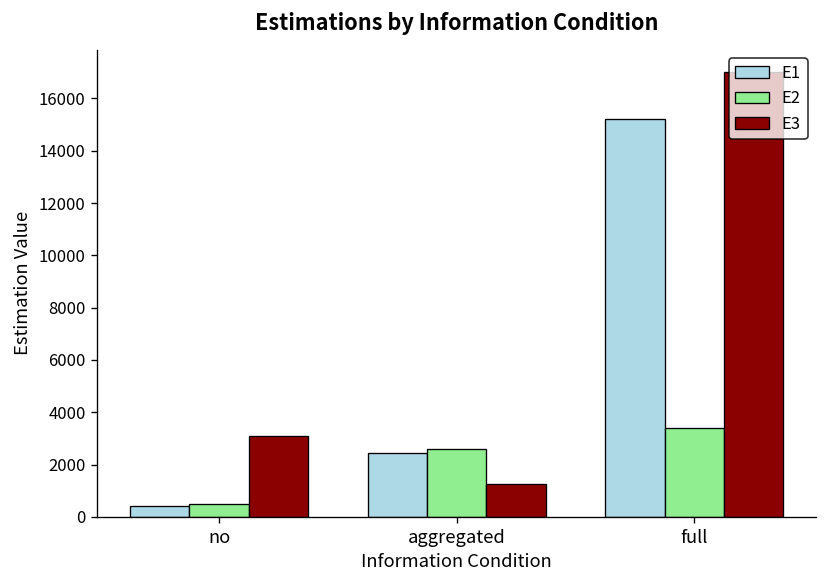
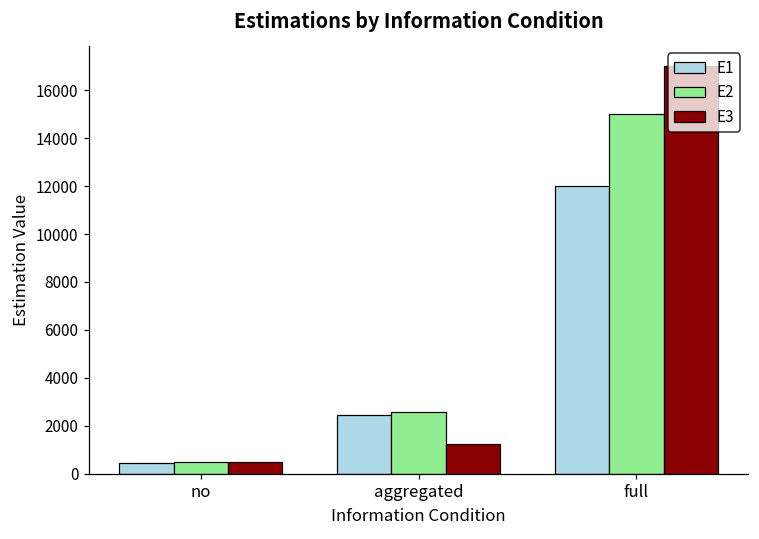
E3, no: 3100 -> 500
E1, full: 15200 -> 12000
E2, full: 3400 -> 15000
